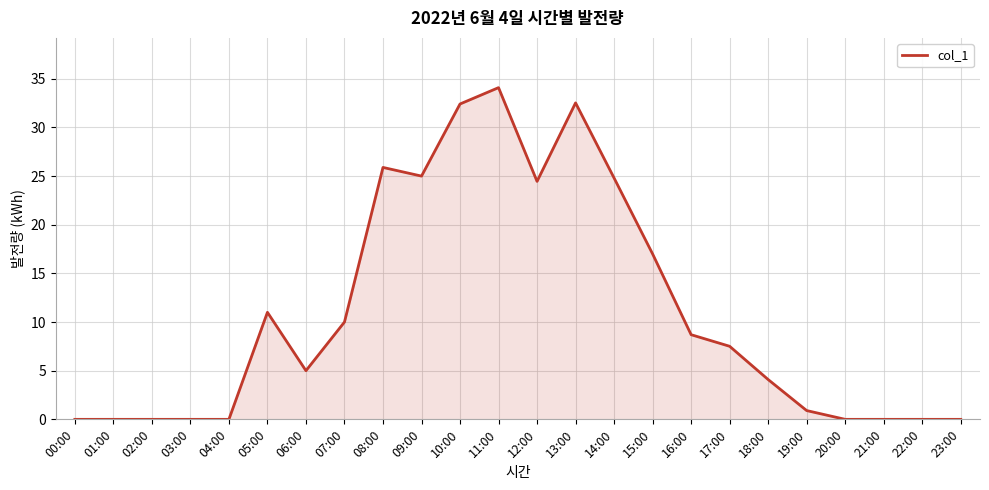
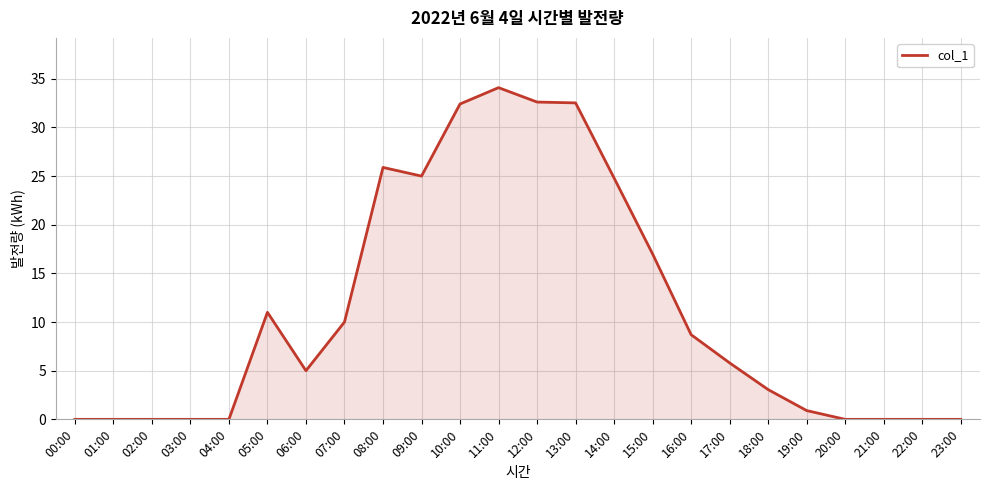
12:00: 24 -> 33
17:00: 8 -> 6
18:00: 4 -> 3
